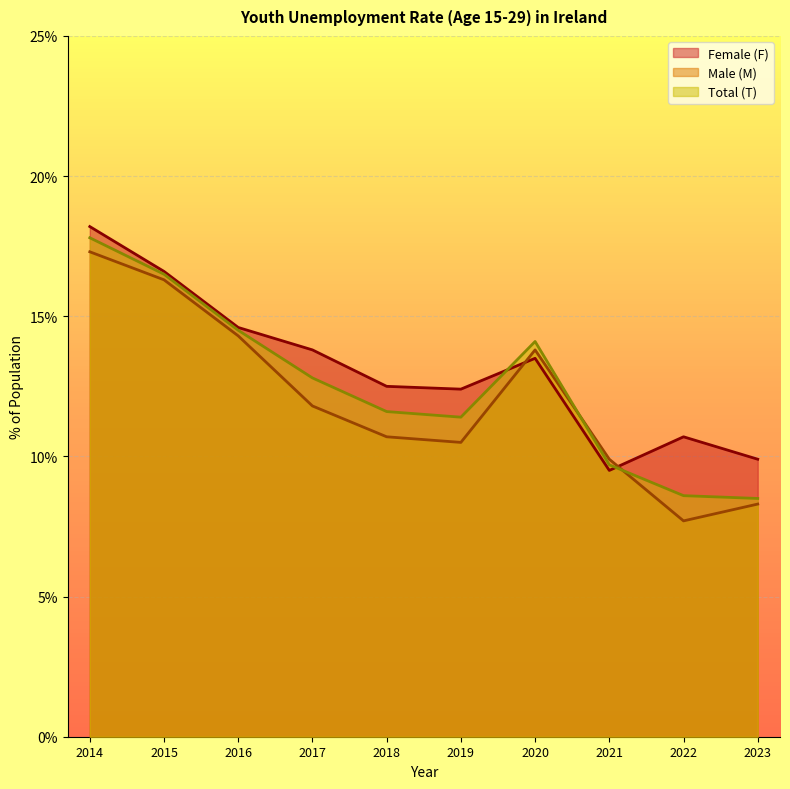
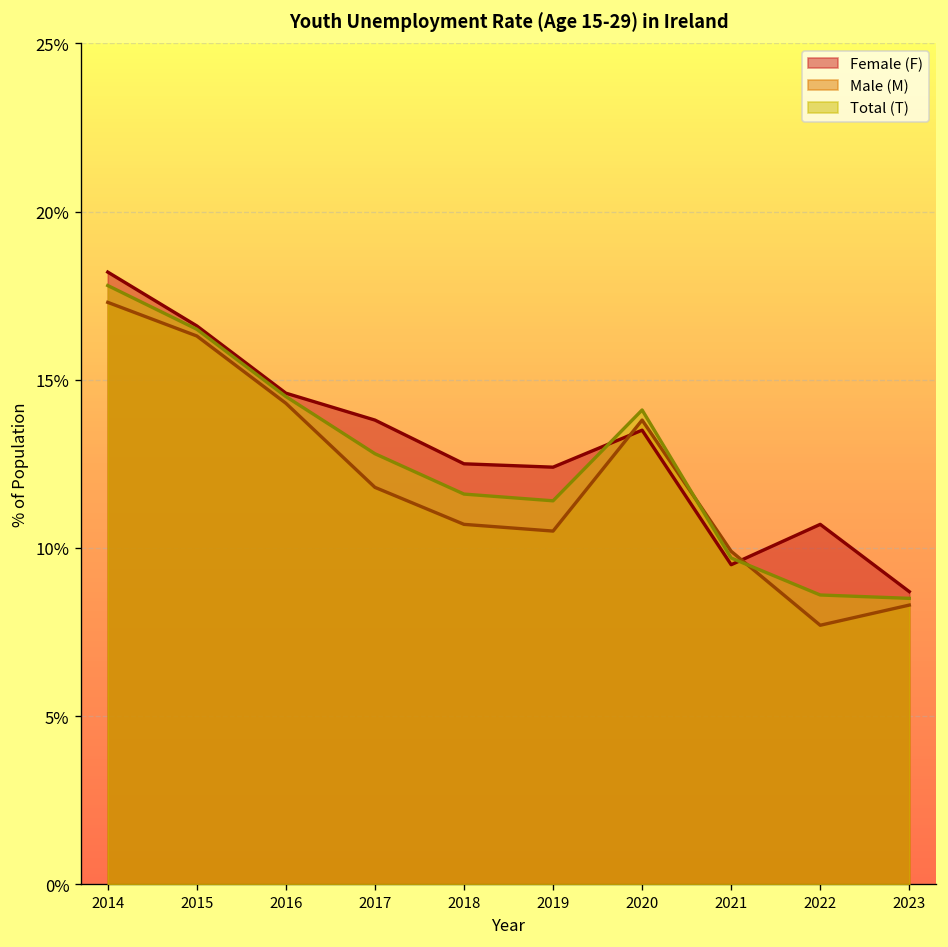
Female (F), 2023: 9.9% -> 8.7%
